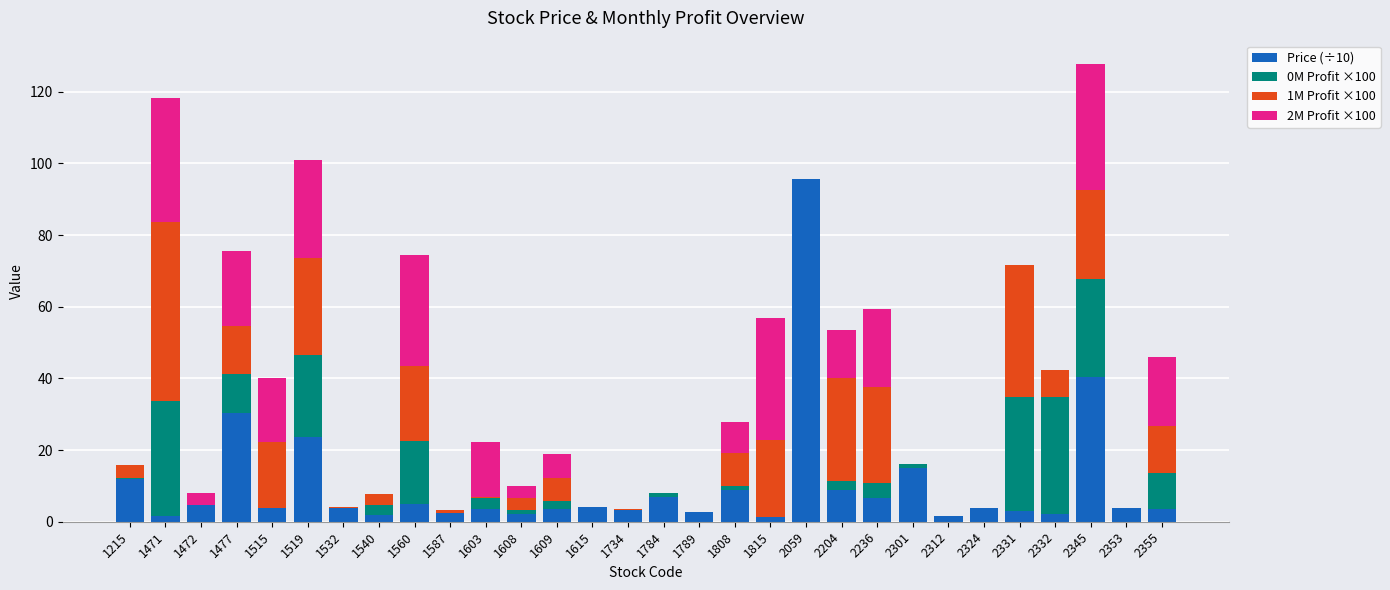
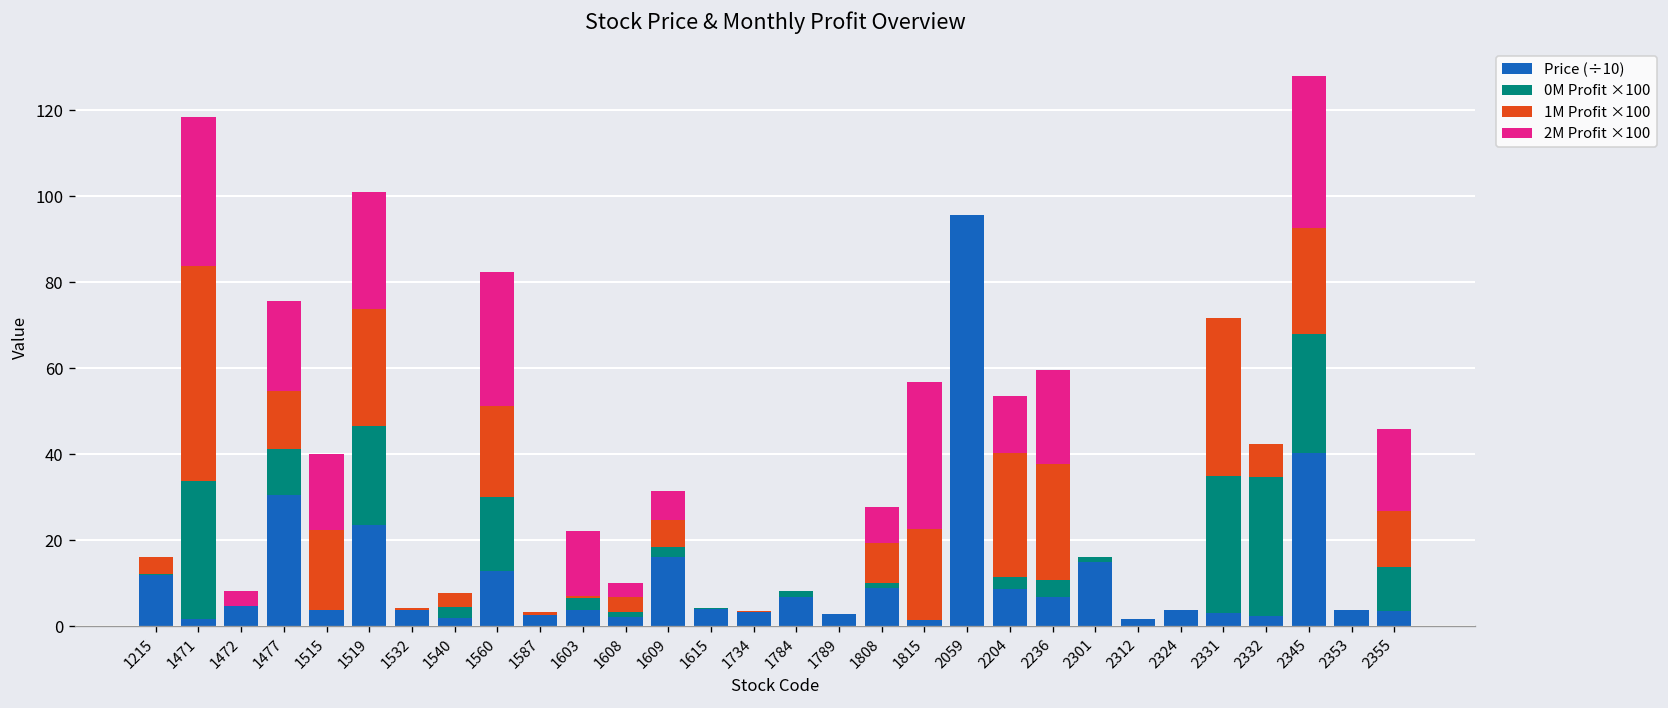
Price (÷10), 1560: 5 -> 13
Price (÷10), 1609: 4 -> 16
